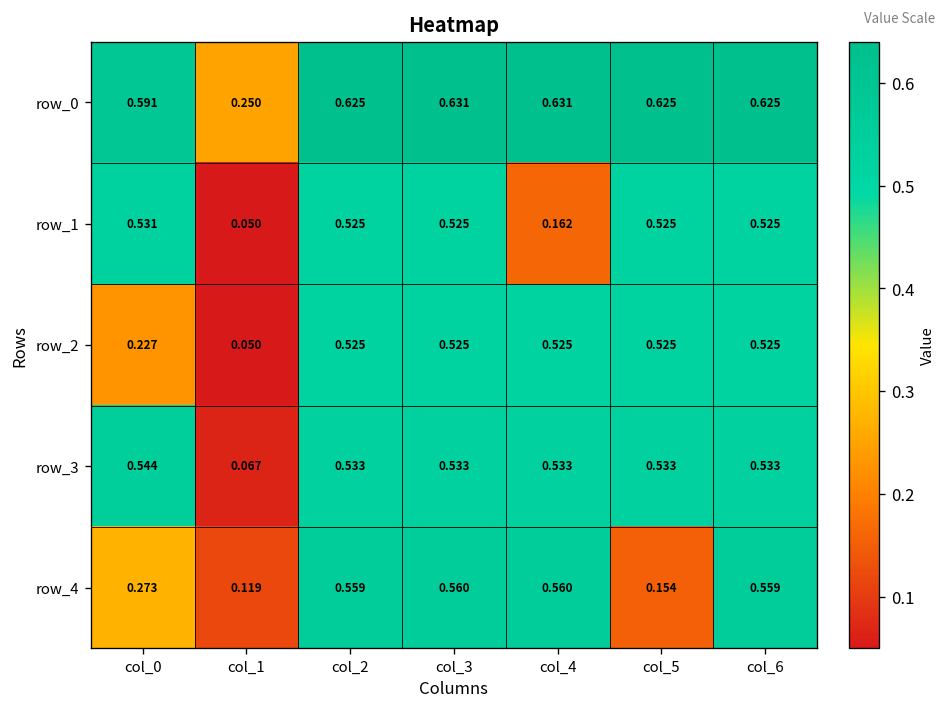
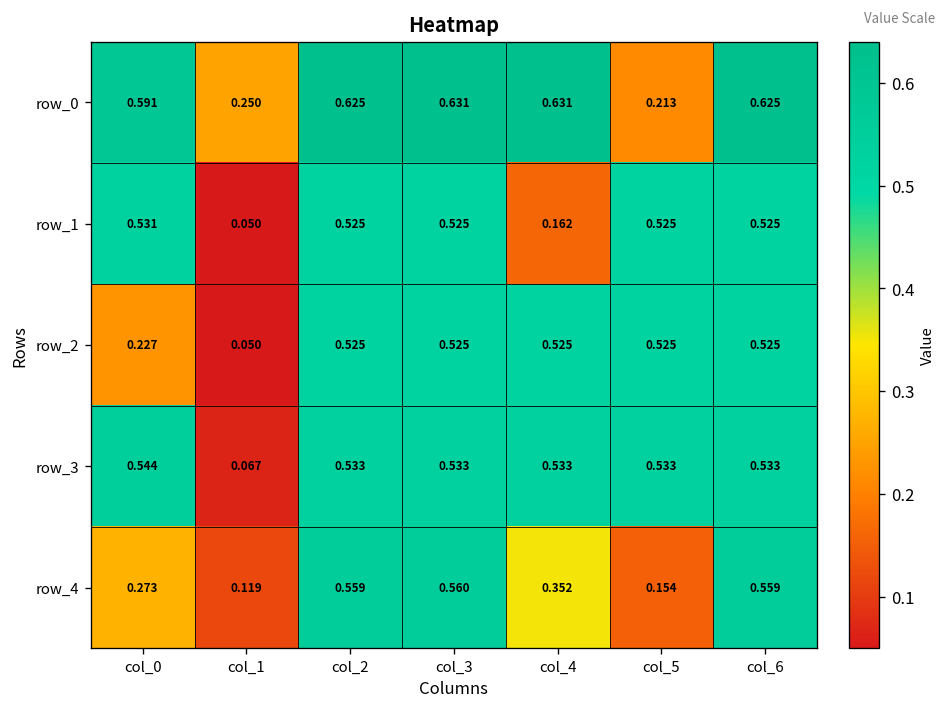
row_0, col_5: 0.625 -> 0.213
row_4, col_4: 0.560 -> 0.352
